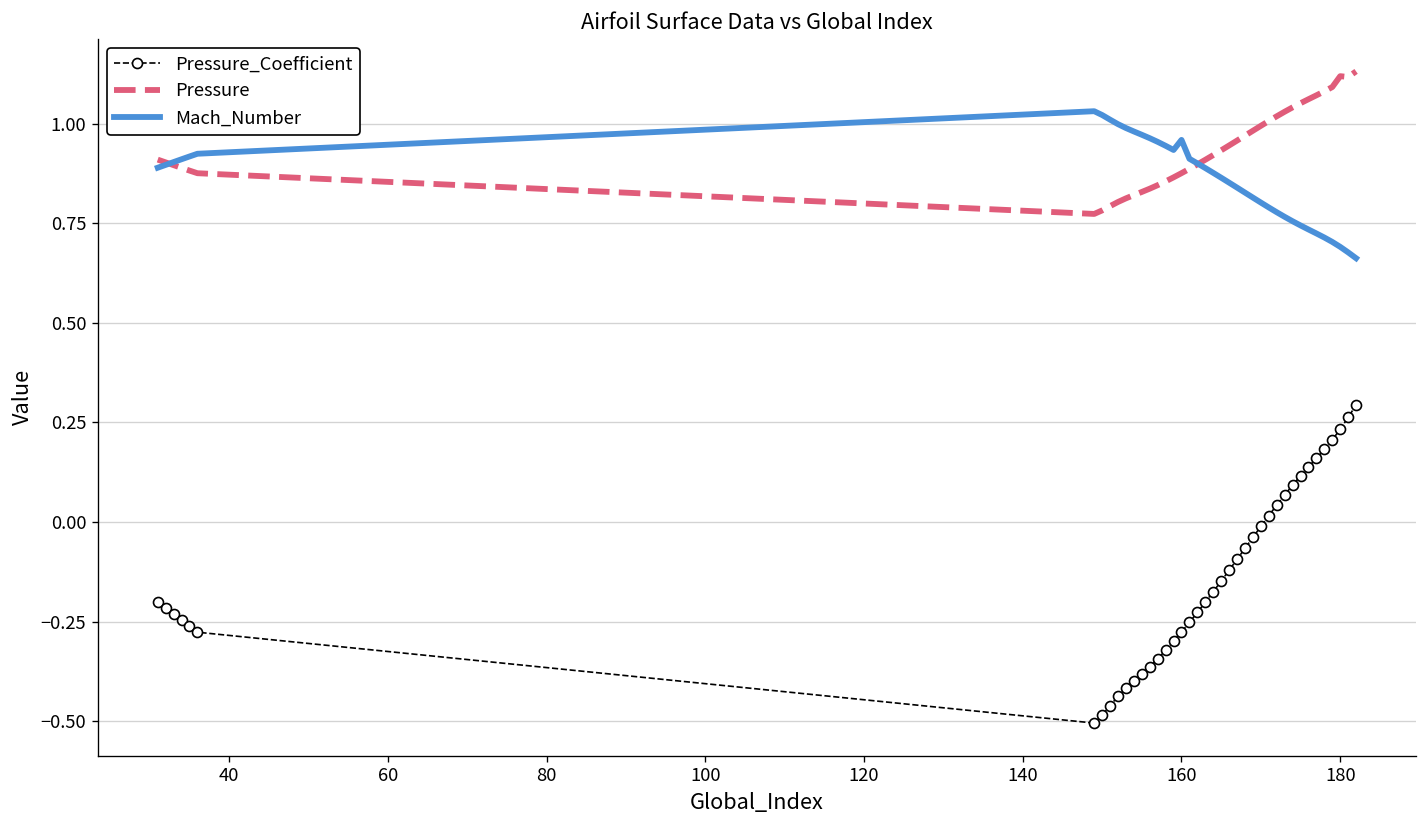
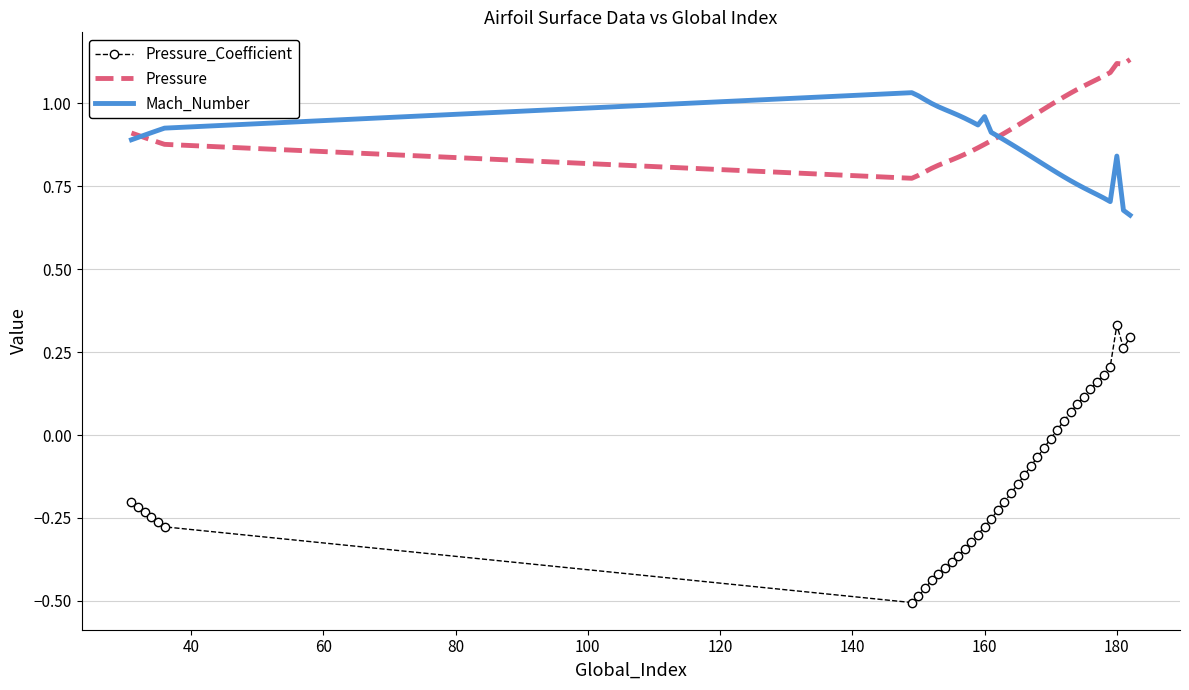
Pressure_Coefficient, 180: 0.23 -> 0.33
Mach_Number, 180: 0.69 -> 0.84
